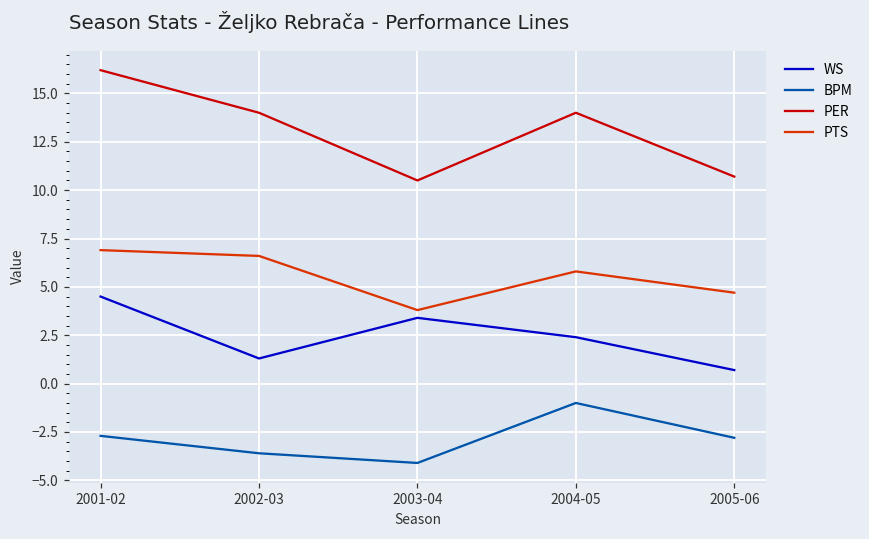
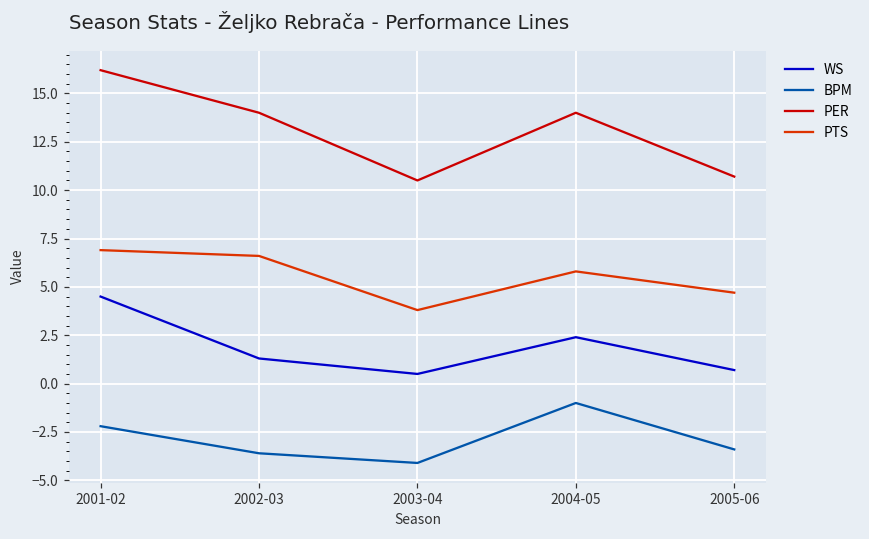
BPM, 2001-02: -2.7 -> -2.2
WS, 2003-04: 3.4 -> 0.5
BPM, 2005-06: -2.8 -> -3.4
